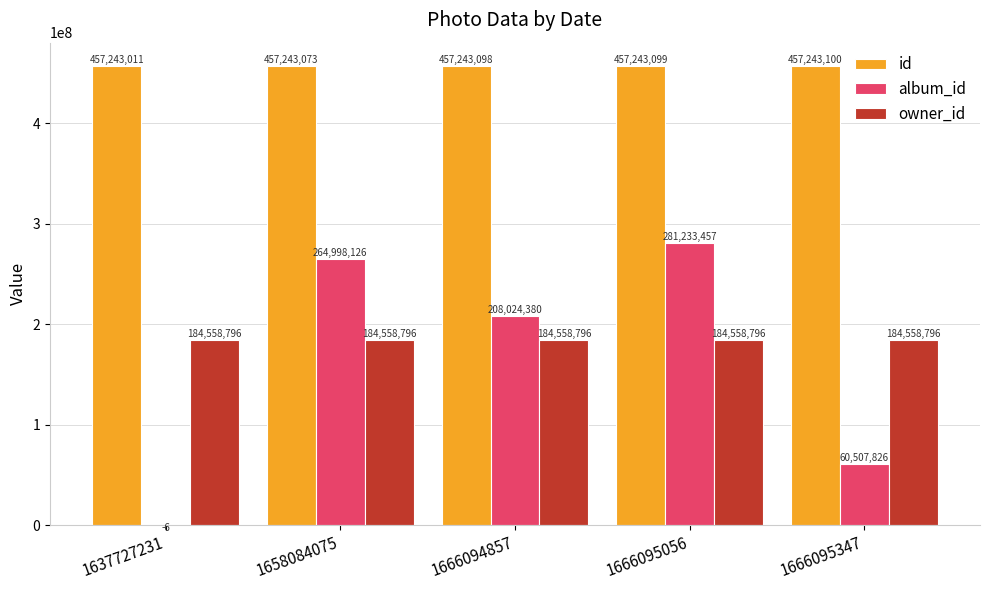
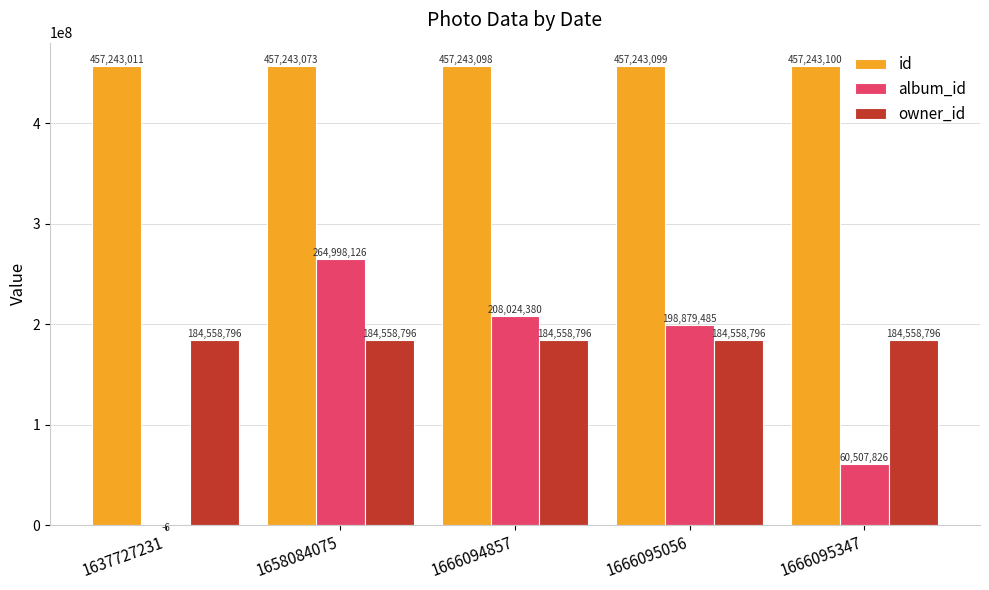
album_id, 1666095056: 281,233,457 -> 198,879,485
